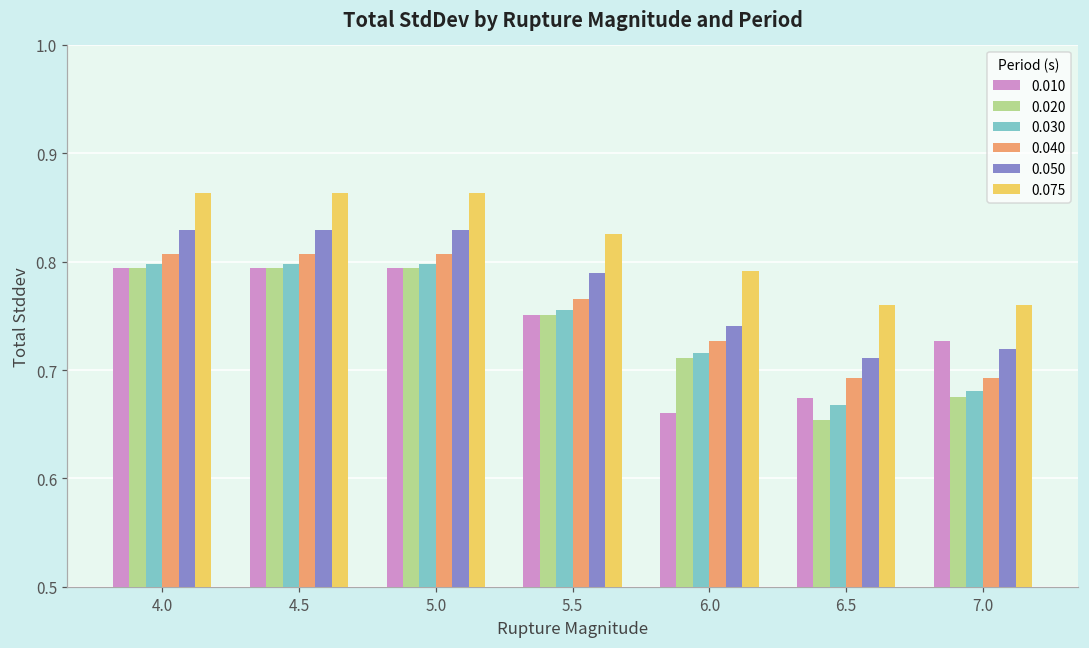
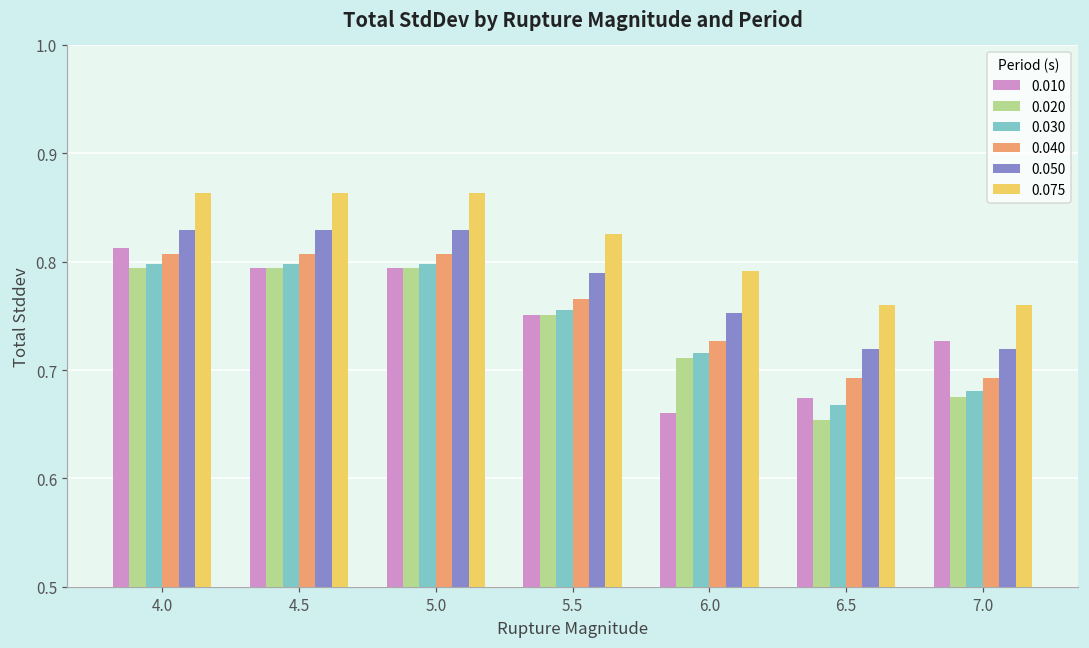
0.010, 4.0: 0.79 -> 0.81
0.050, 6.0: 0.74 -> 0.75
0.050, 6.5: 0.71 -> 0.72
